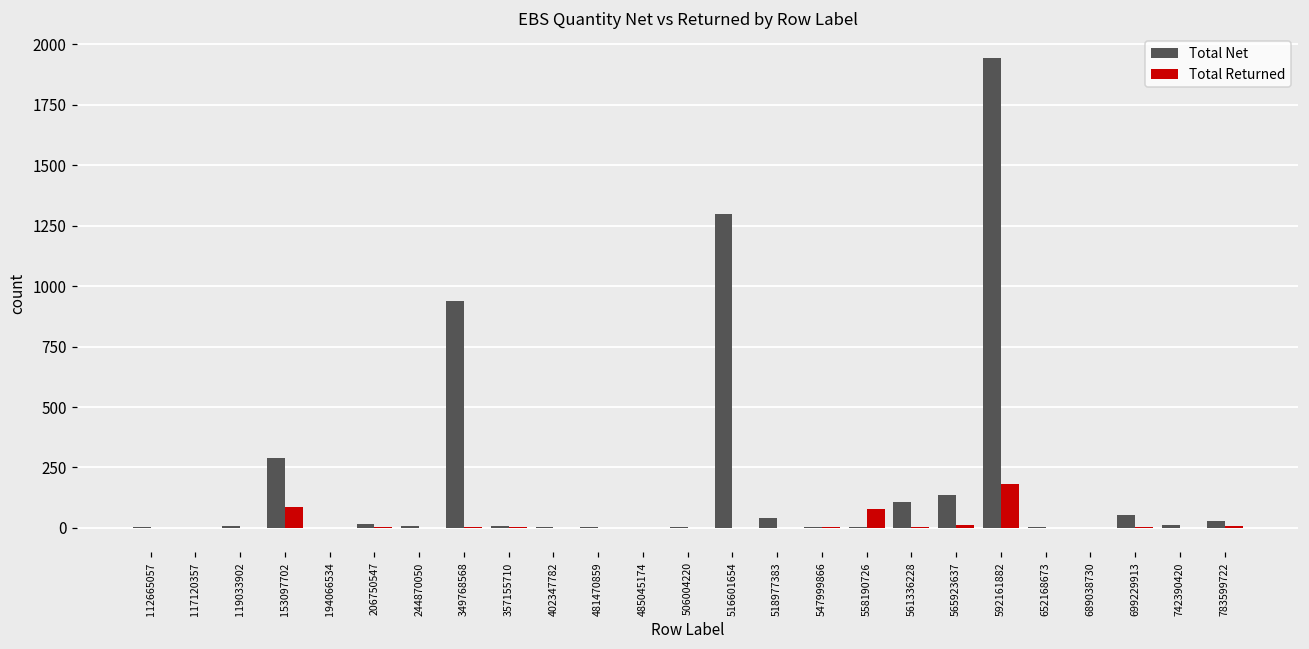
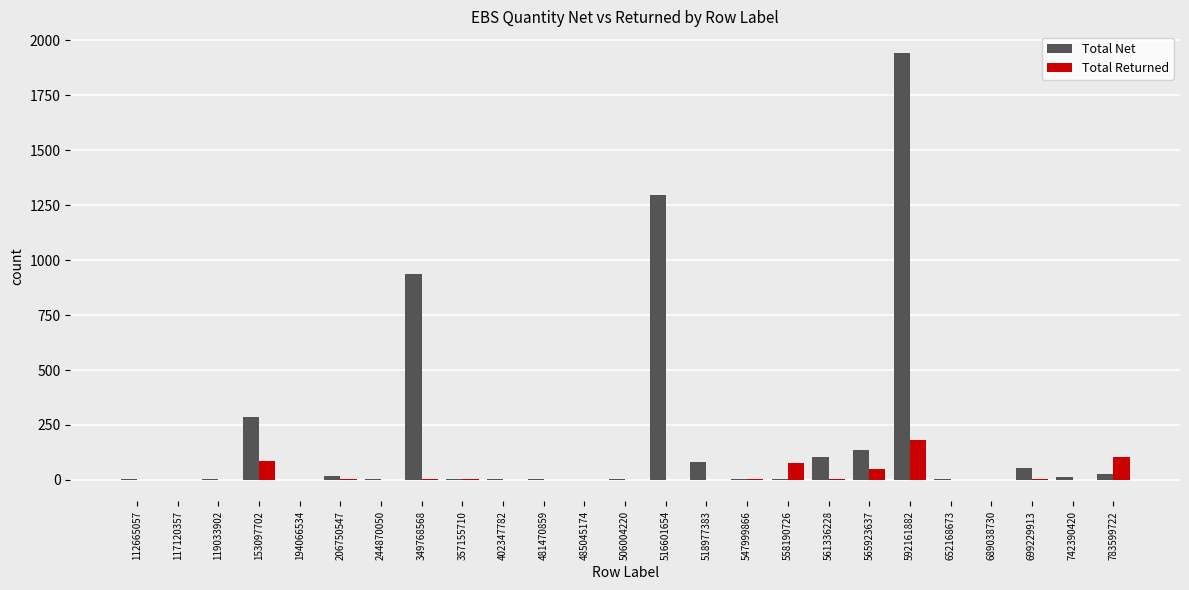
Total Net, 518977383: 40 -> 80
Total Returned, 565923637: 10 -> 50
Total Returned, 783599722: 10 -> 100
